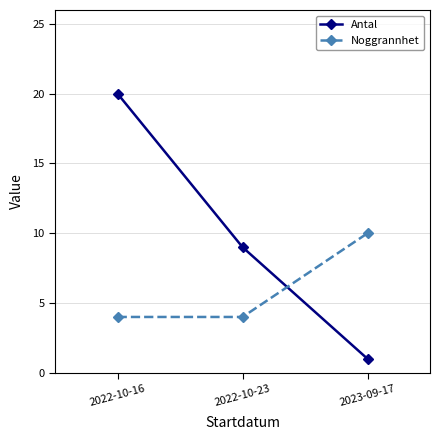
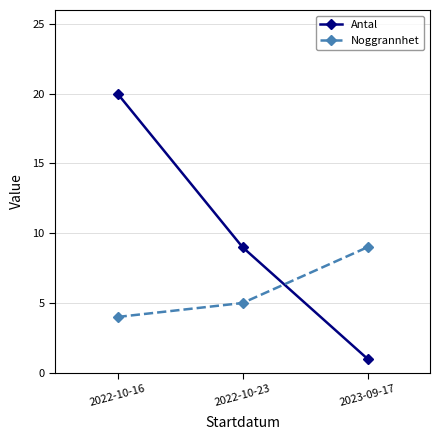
Noggrannhet, 2022-10-23: 4 -> 5
Noggrannhet, 2023-09-17: 10 -> 9
